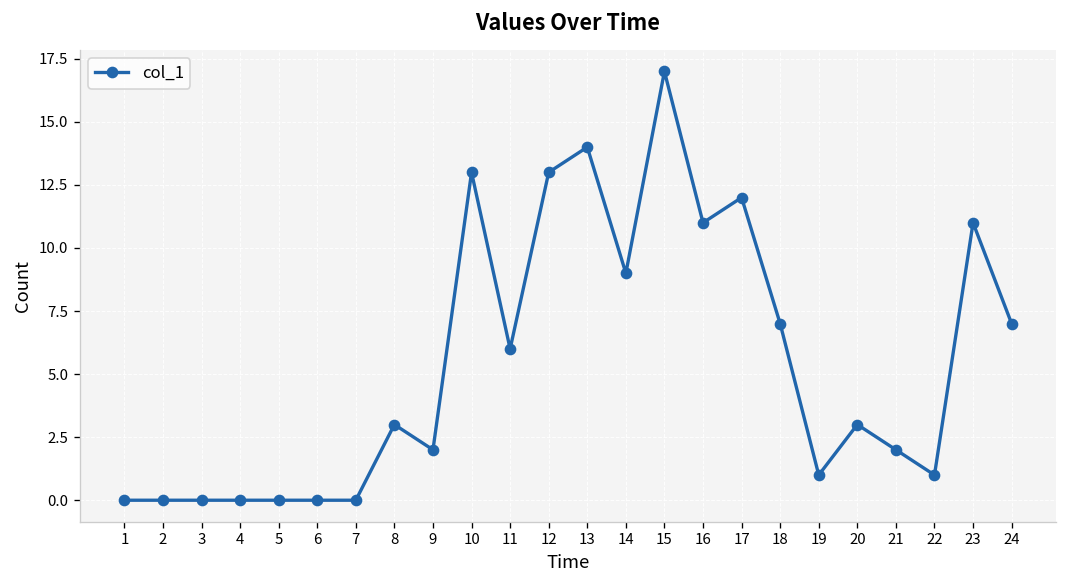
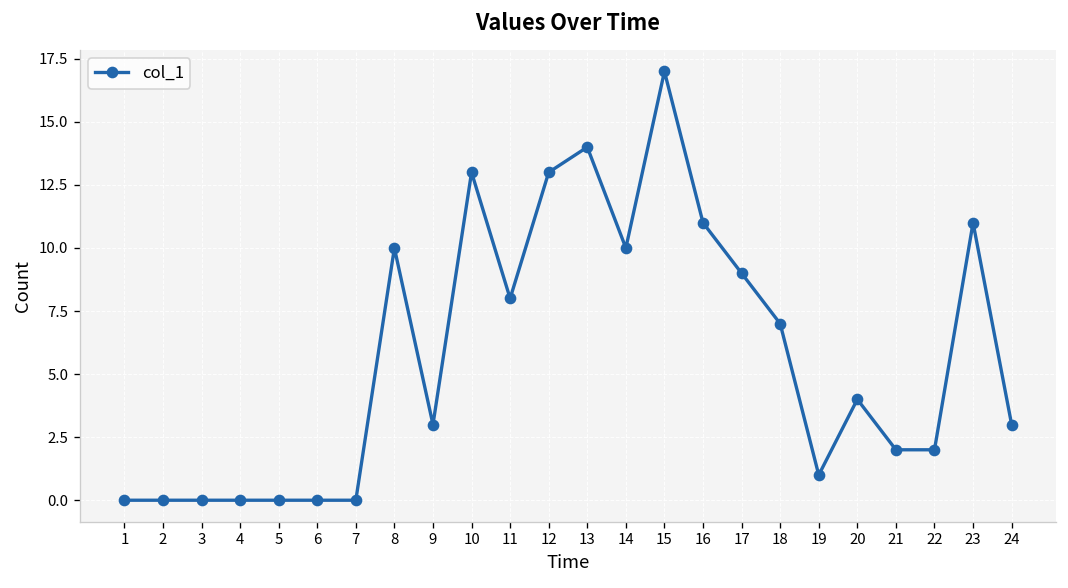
8: 3 -> 10
9: 2 -> 3
11: 6 -> 8
14: 9 -> 10
17: 12 -> 9
20: 3 -> 4
22: 1 -> 2
24: 7 -> 3
